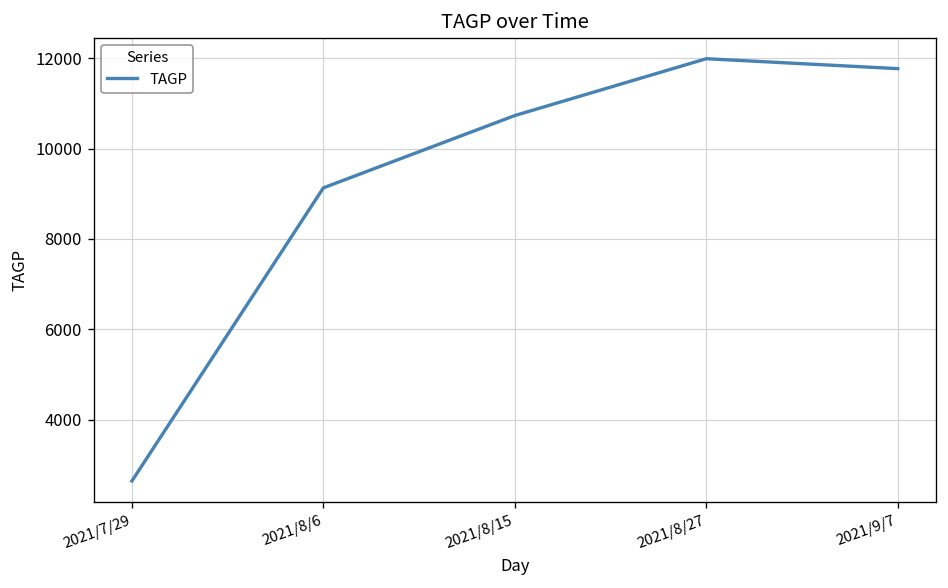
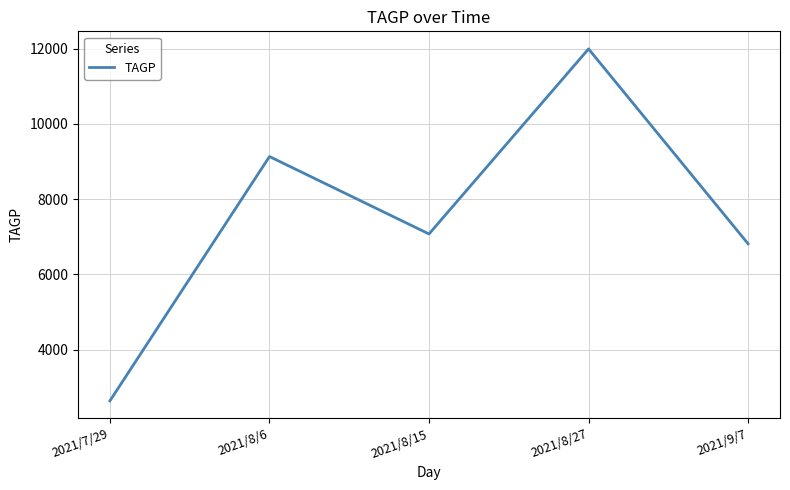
2021/8/15: 10700 -> 7100
2021/9/7: 11800 -> 6800
